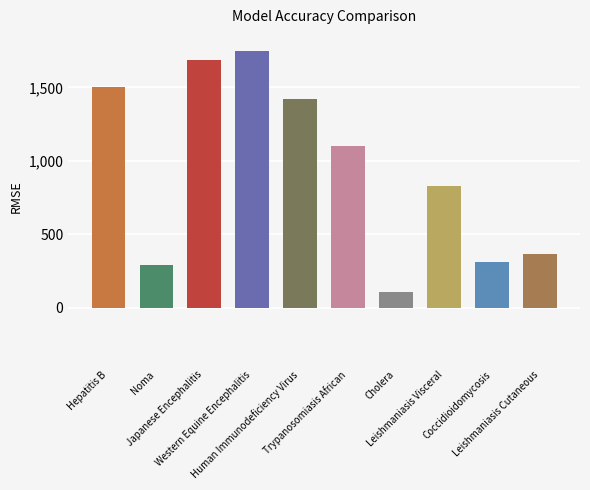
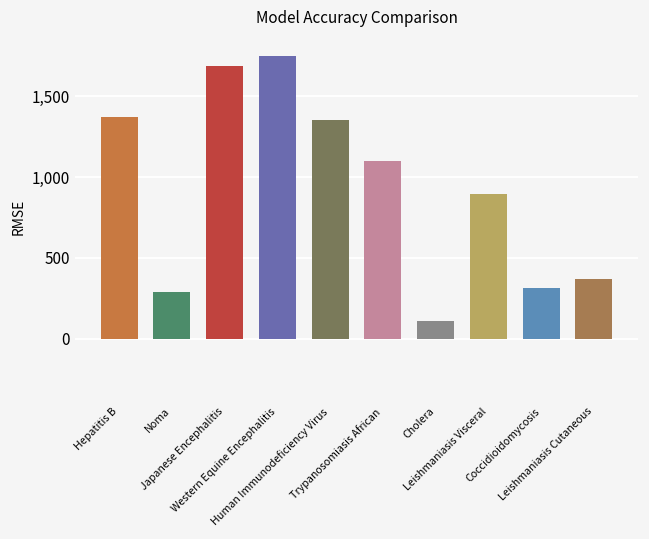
Hepatitis B: 1,500 -> 1,370
Human Immunodeficiency Virus: 1,420 -> 1,360
Leishmaniasis Visceral: 830 -> 900
